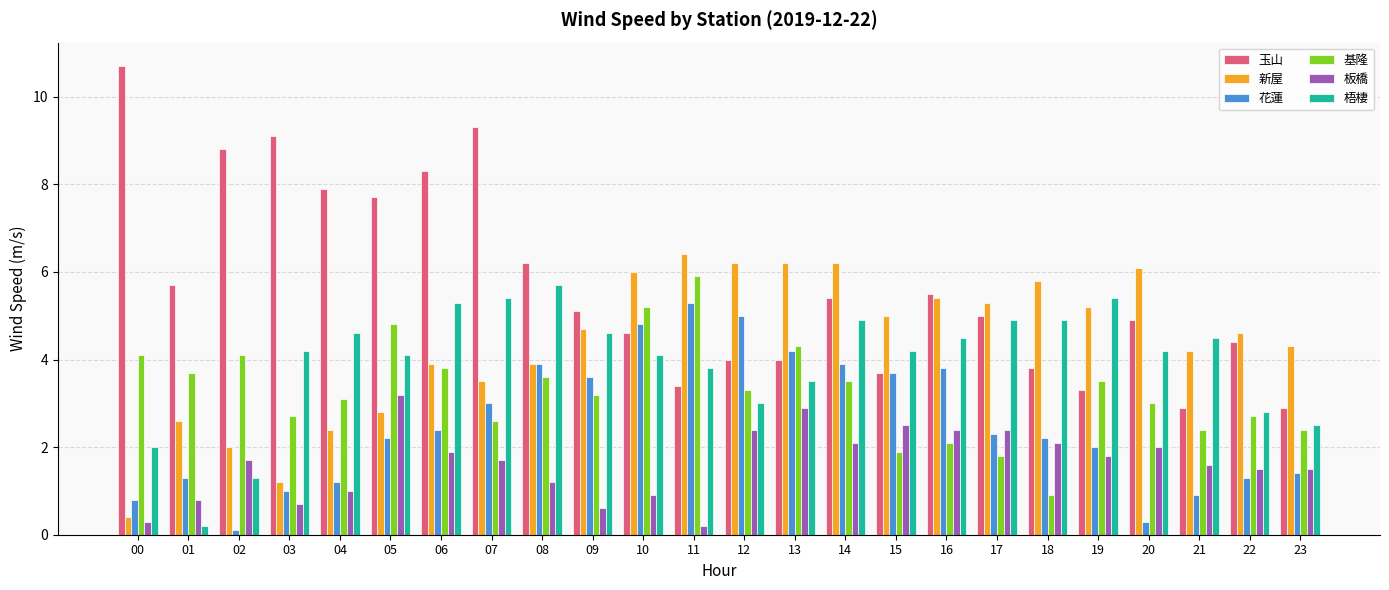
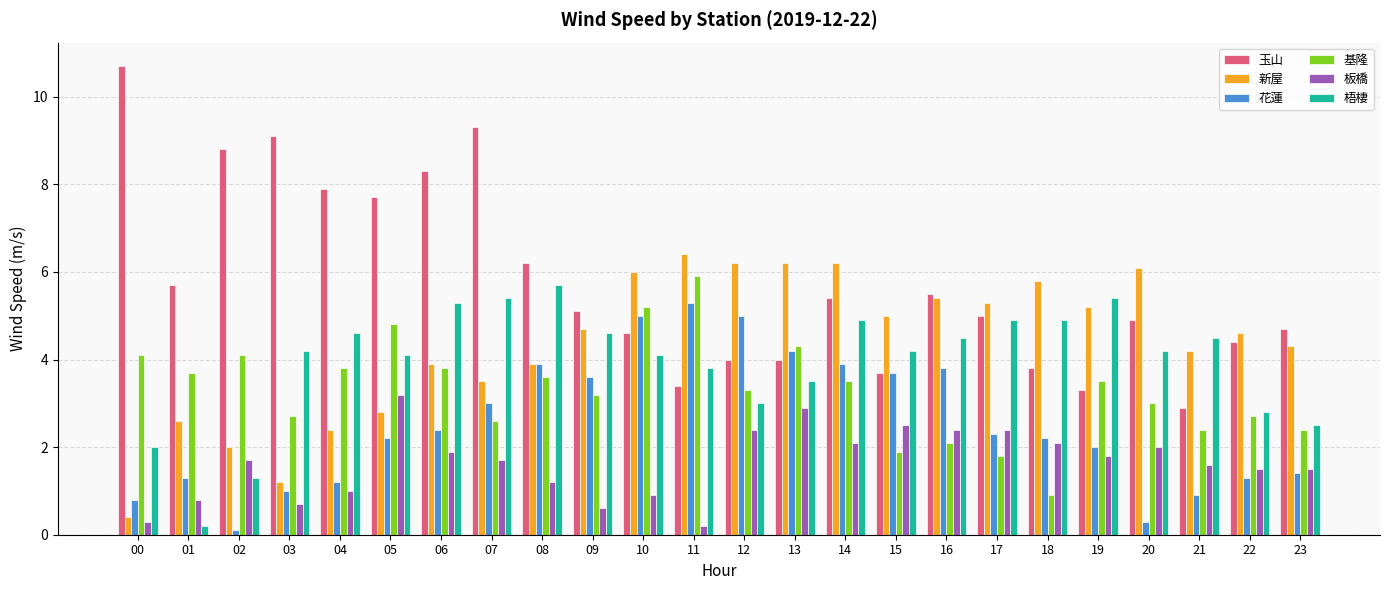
基隆, 04: 3.1 -> 3.8
花蓮, 10: 4.8 -> 5.0
玉山, 23: 2.9 -> 4.7
